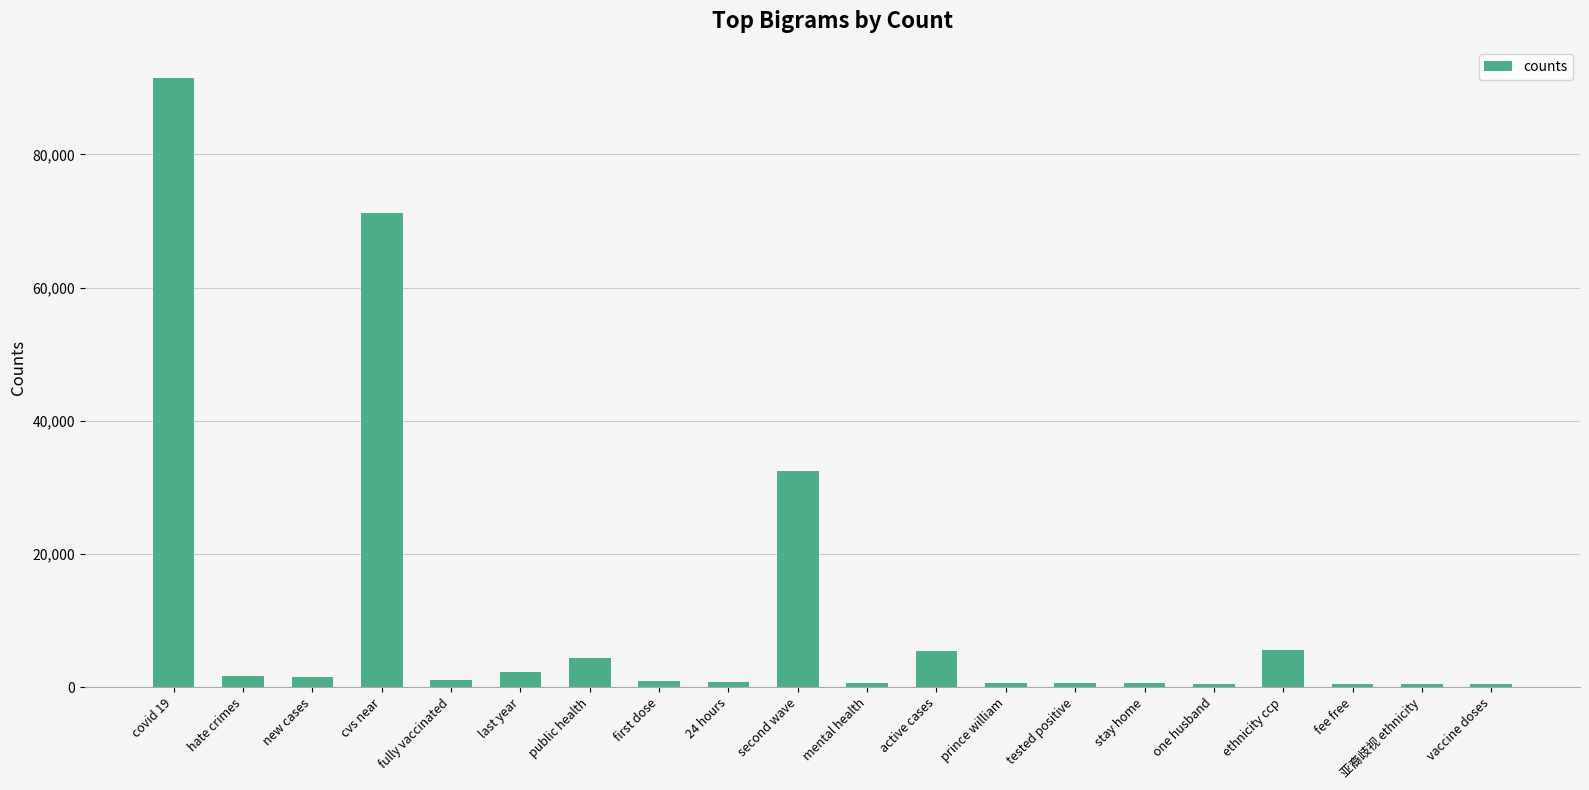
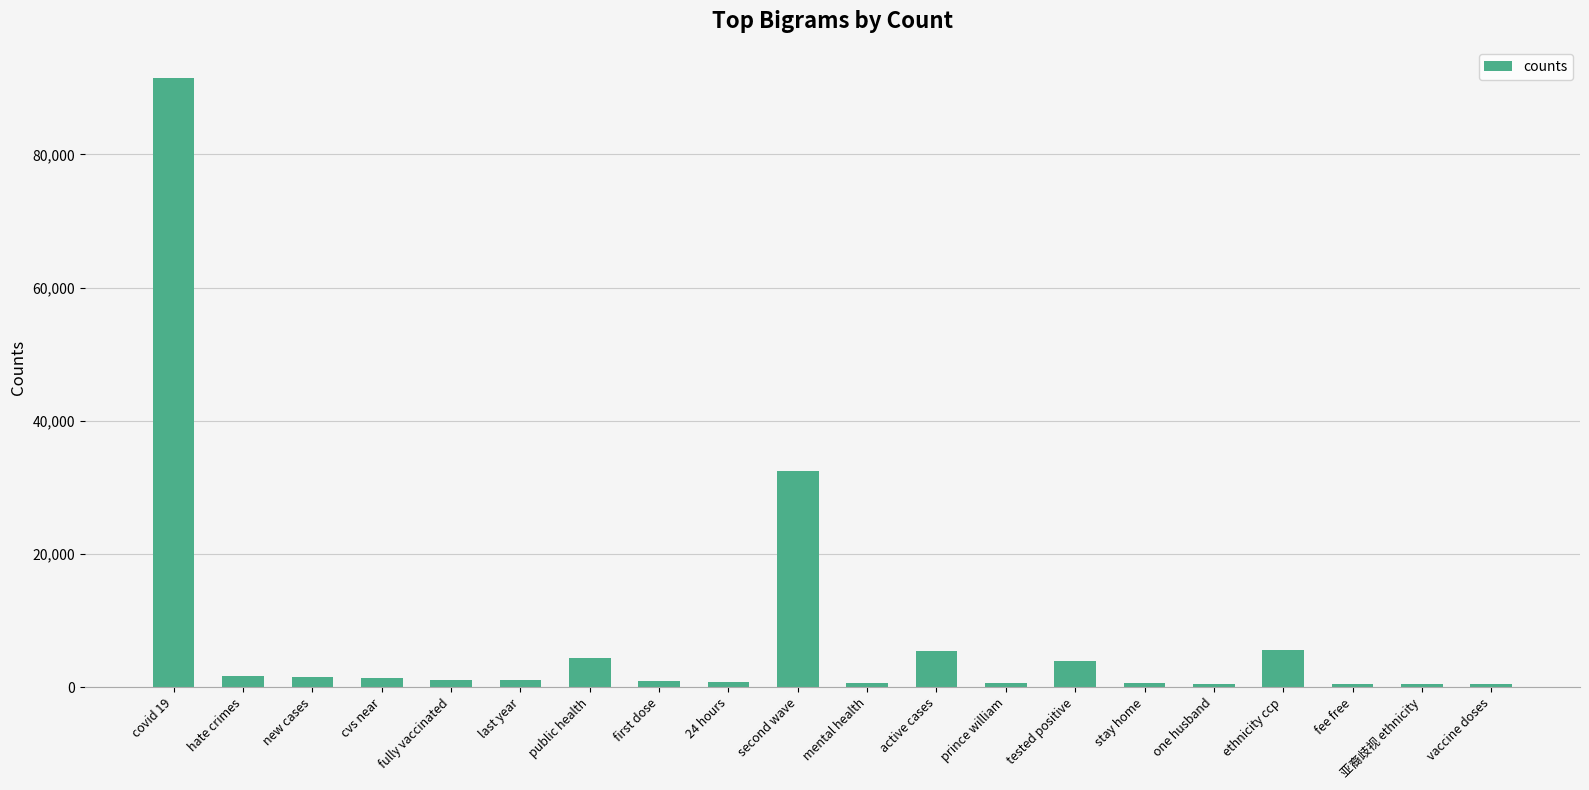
cvs near: 71,000 -> 1,000
last year: 2,000 -> 1,000
tested positive: 1,000 -> 4,000
